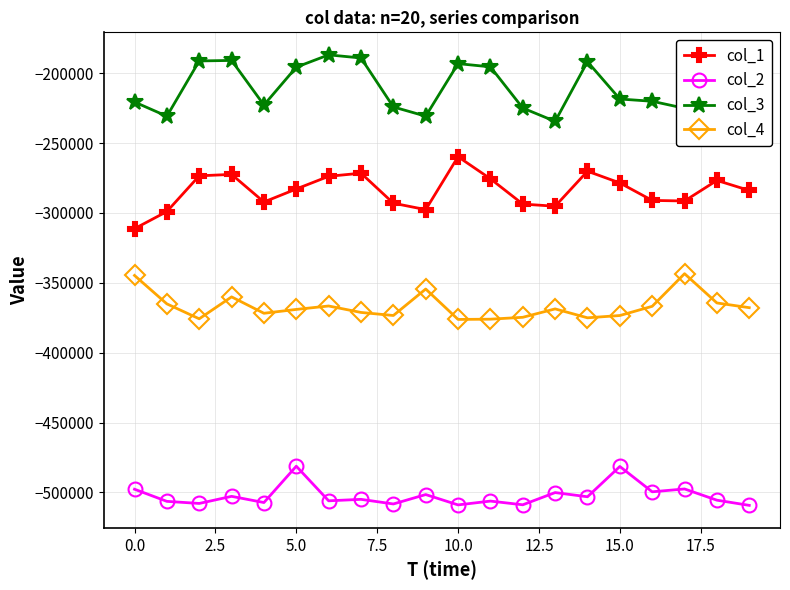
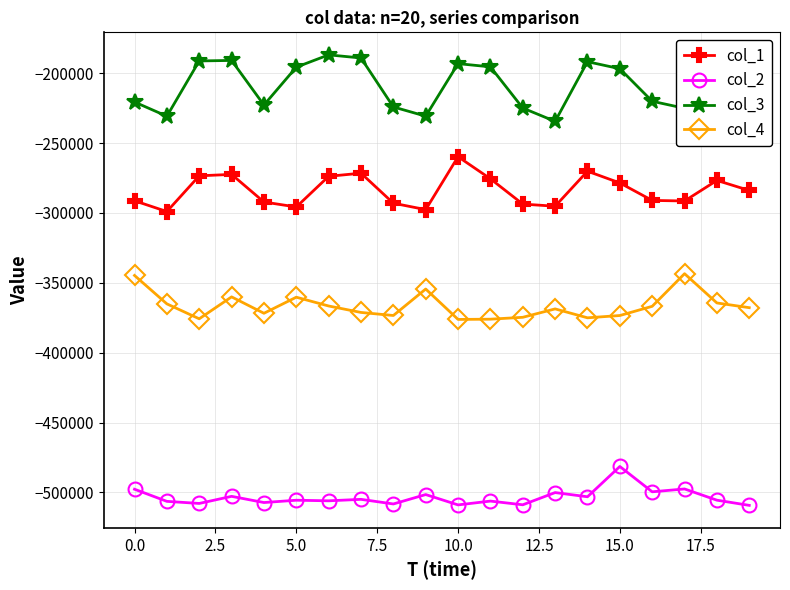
col_1, 0.0: -311000 -> -291000
col_1, 5.0: -283000 -> -296000
col_2, 5.0: -481000 -> -506000
col_4, 5.0: -369000 -> -360000
col_3, 15.0: -218000 -> -197000
